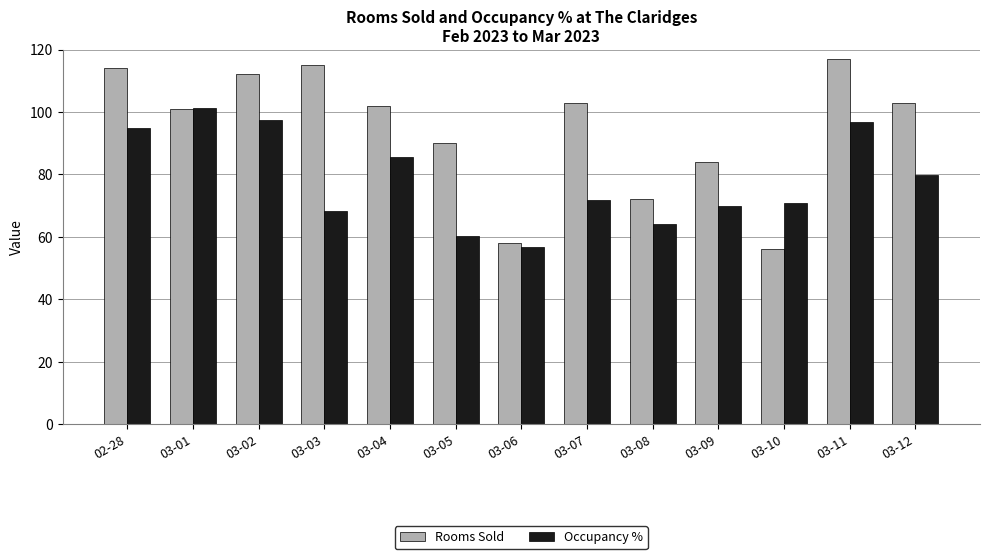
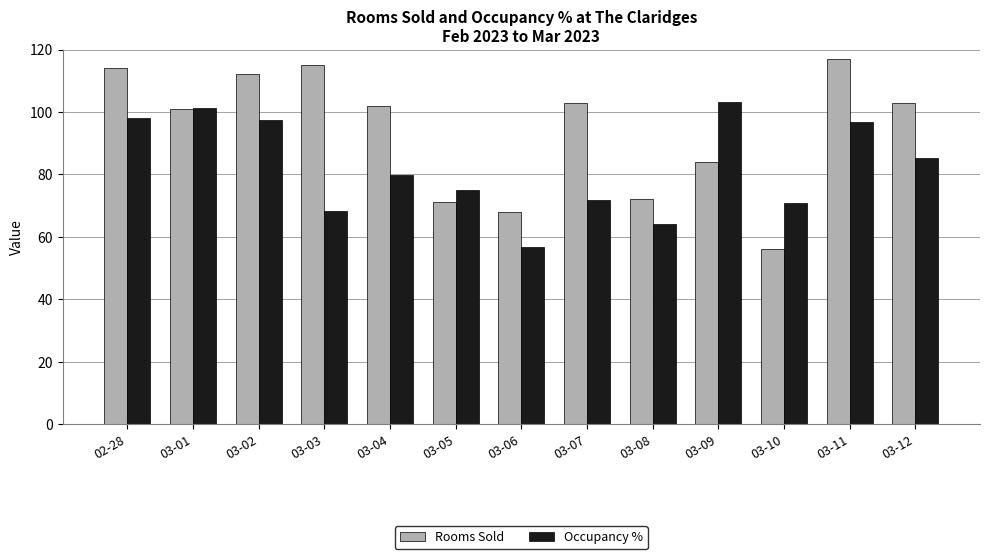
Occupancy %, 02-28: 95 -> 98
Occupancy %, 03-04: 86 -> 80
Rooms Sold, 03-05: 90 -> 71
Occupancy %, 03-05: 60 -> 75
Rooms Sold, 03-06: 58 -> 68
Occupancy %, 03-09: 70 -> 103
Occupancy %, 03-12: 80 -> 85
